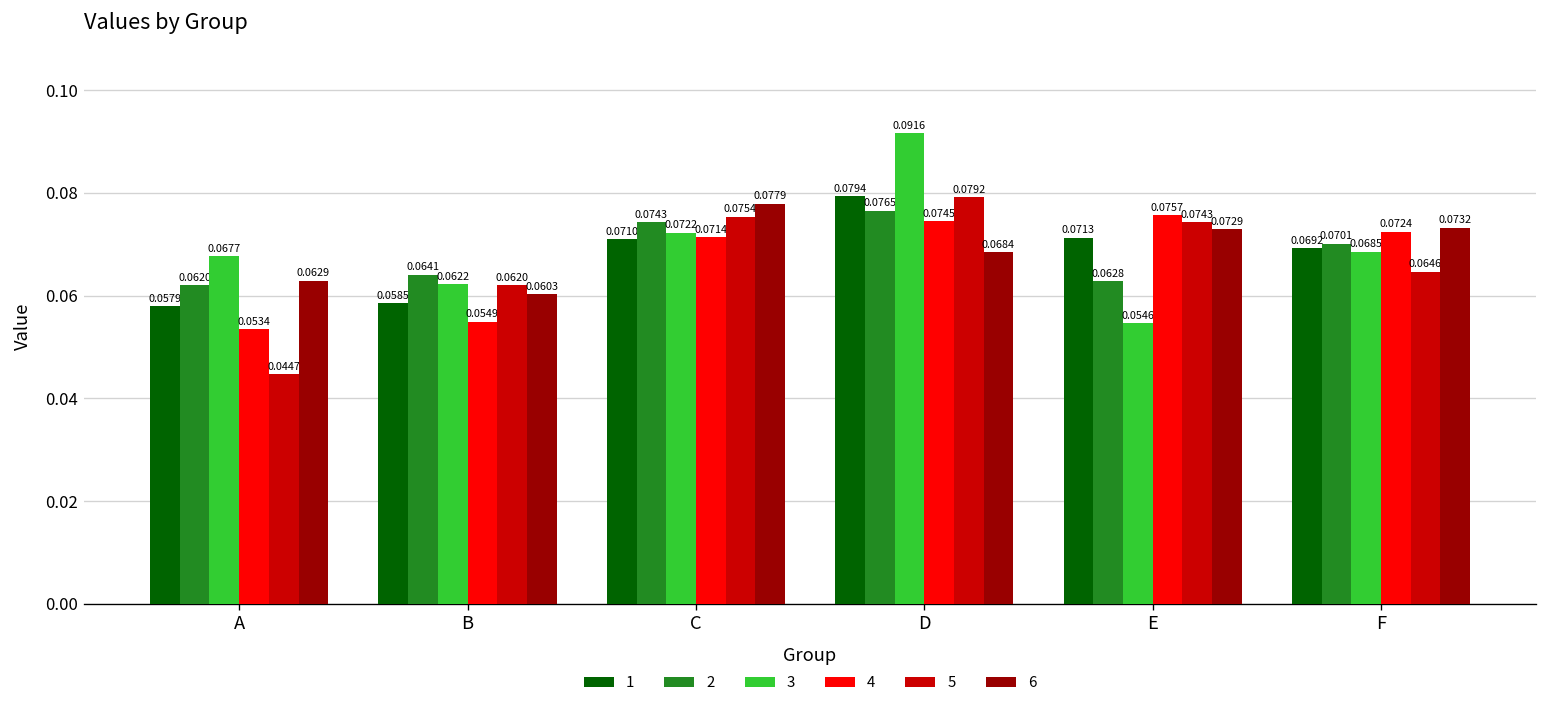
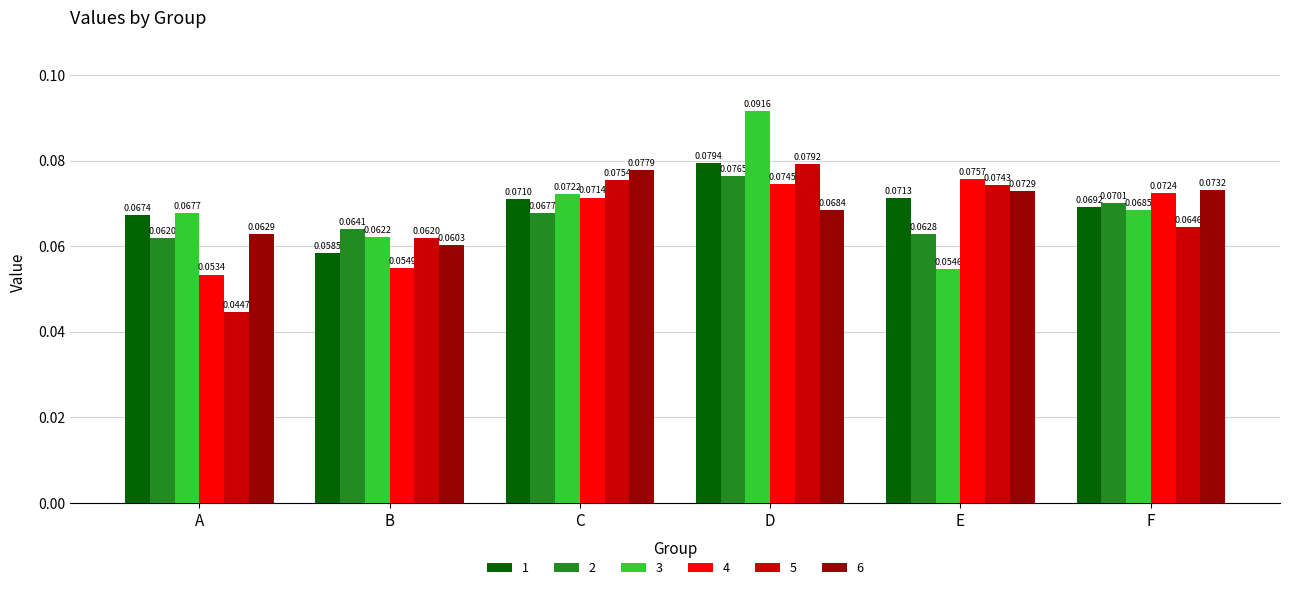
1, A: 0.0579 -> 0.0674
2, C: 0.0743 -> 0.0677
